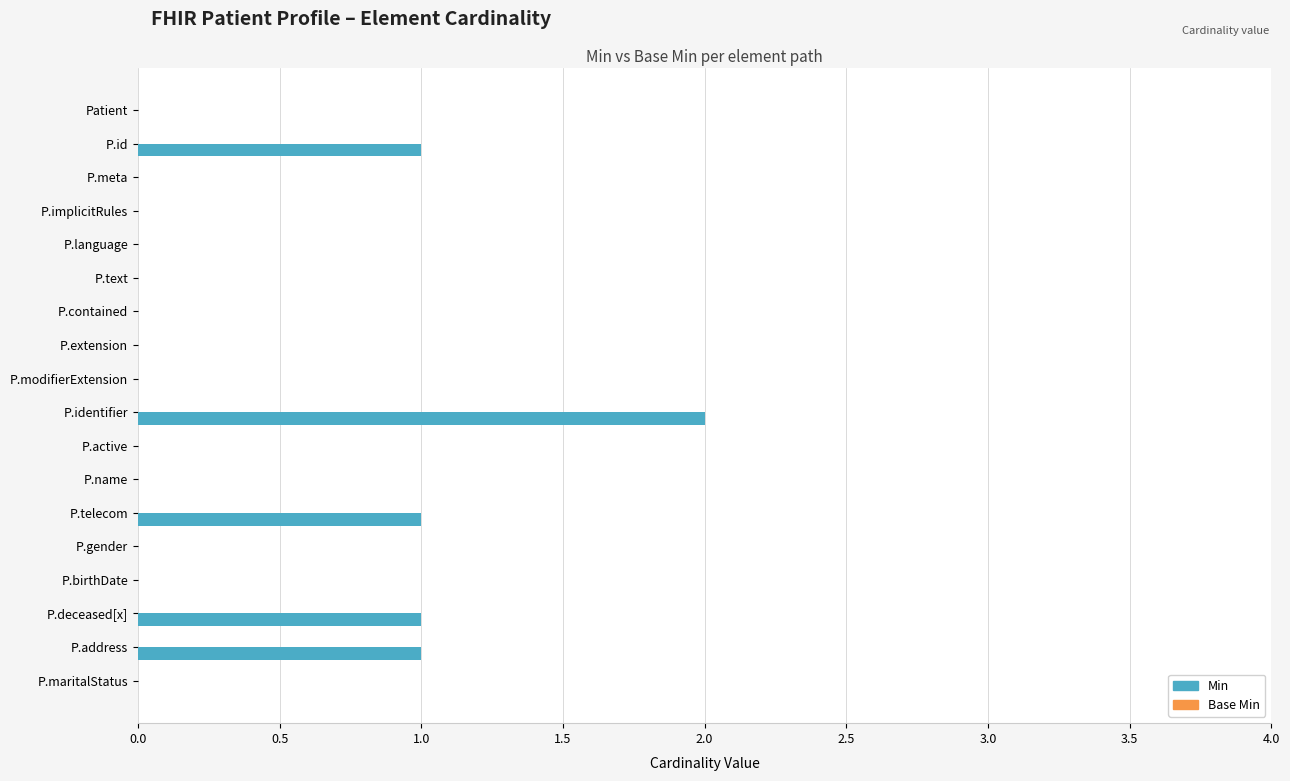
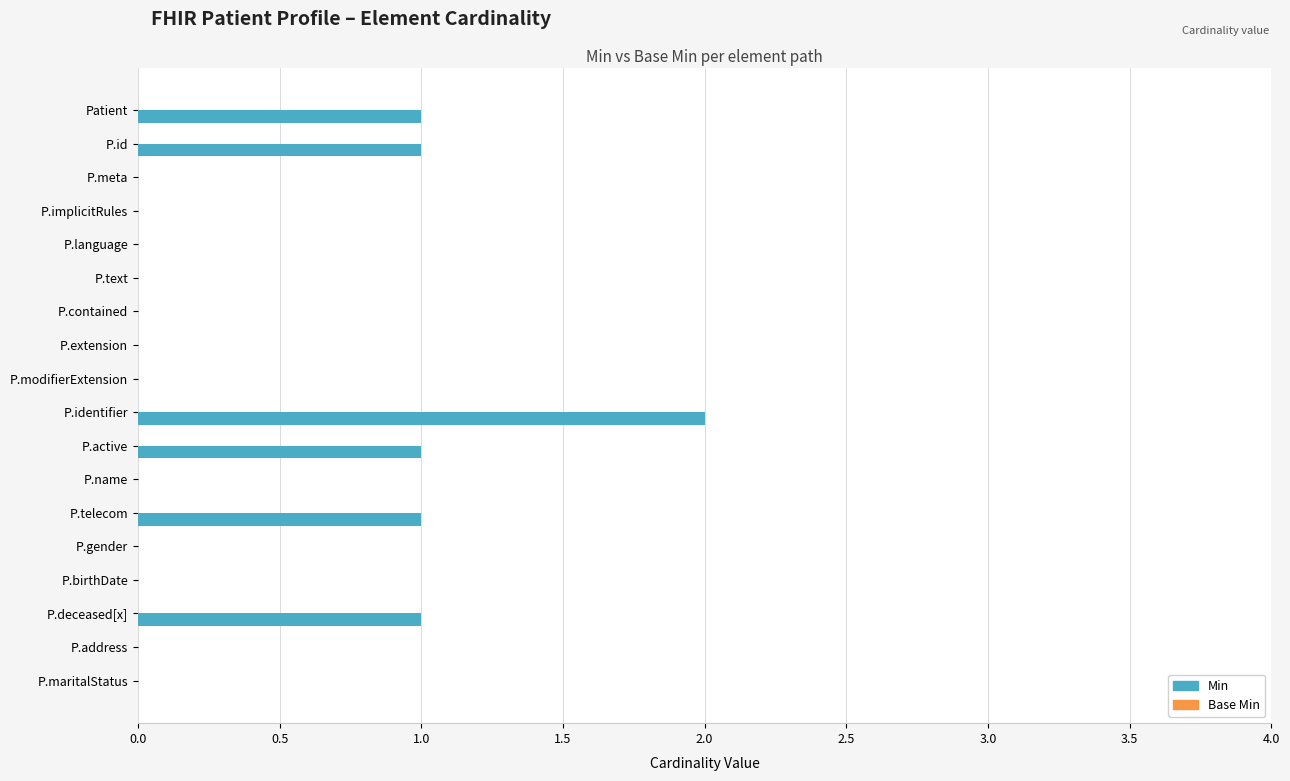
Min, Patient: 0 -> 1
Min, P.active: 0 -> 1
Min, P.address: 1 -> 0
